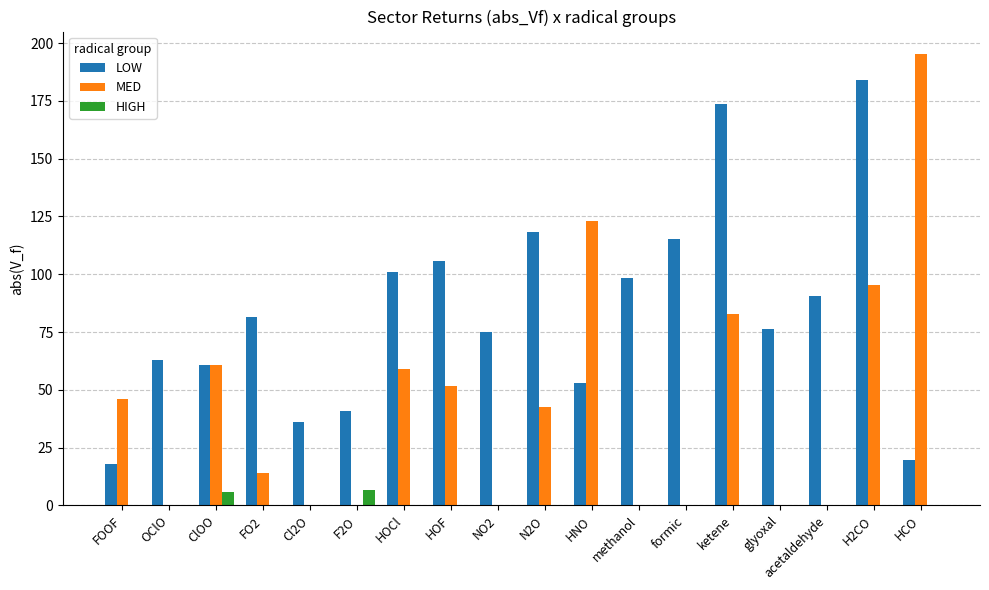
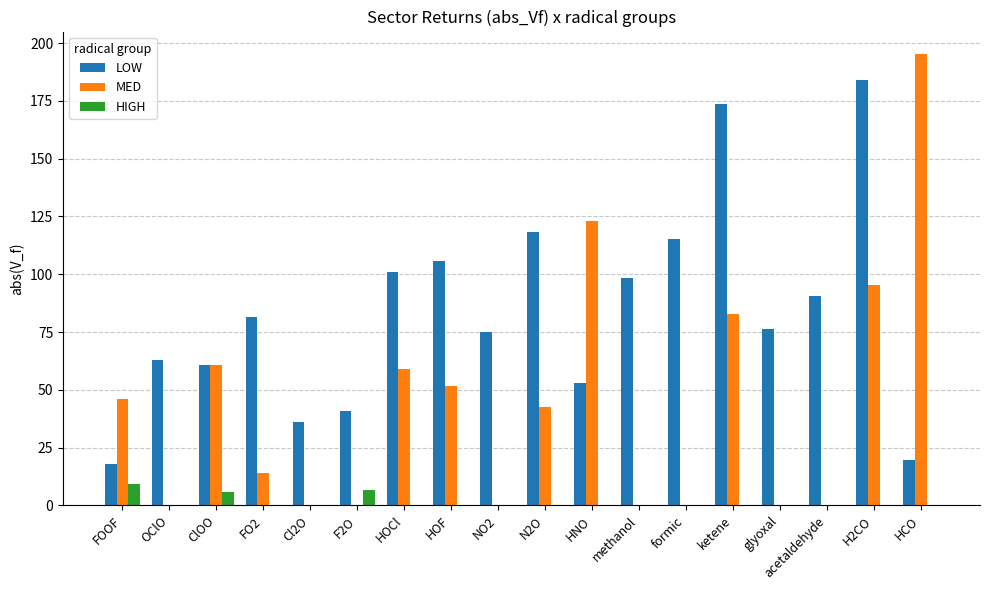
HIGH, FOOF: 0 -> 9
